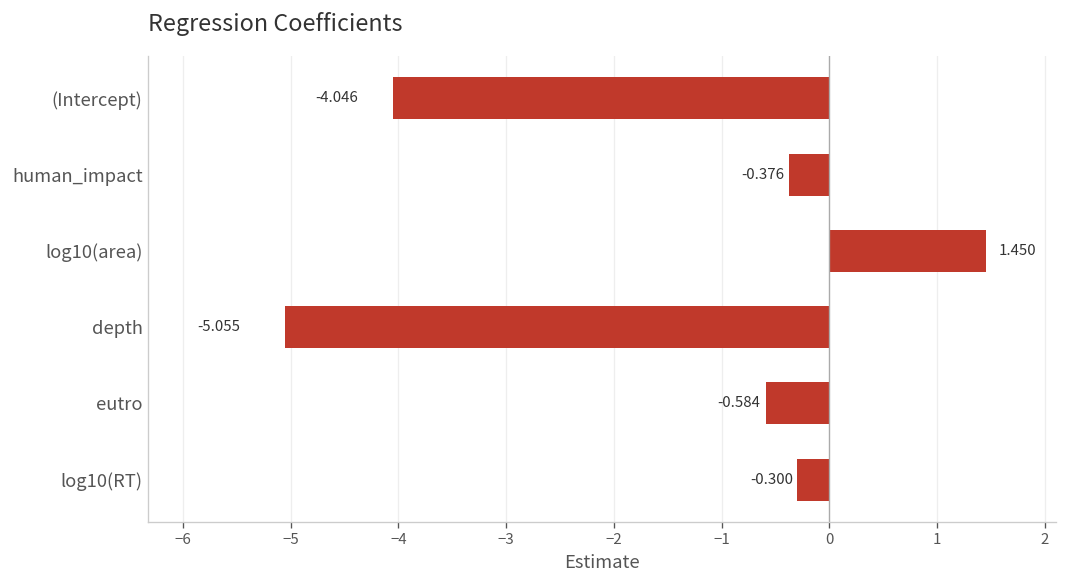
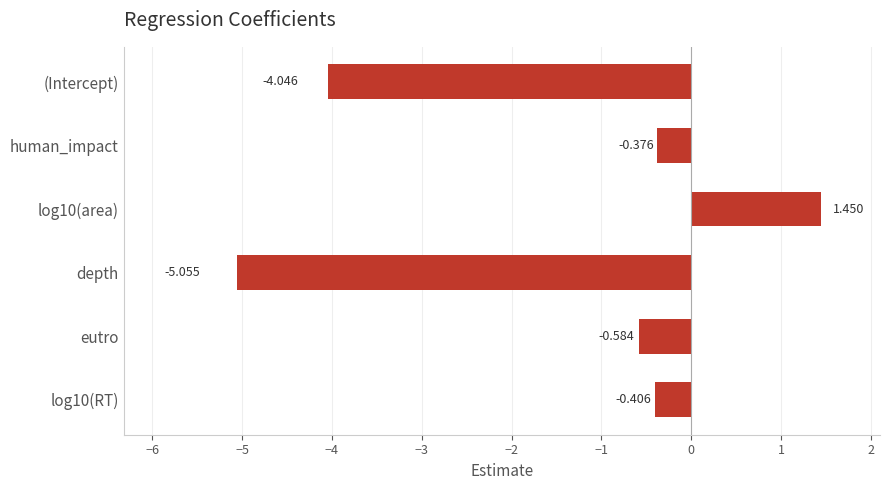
log10(RT): -0.300 -> -0.406
